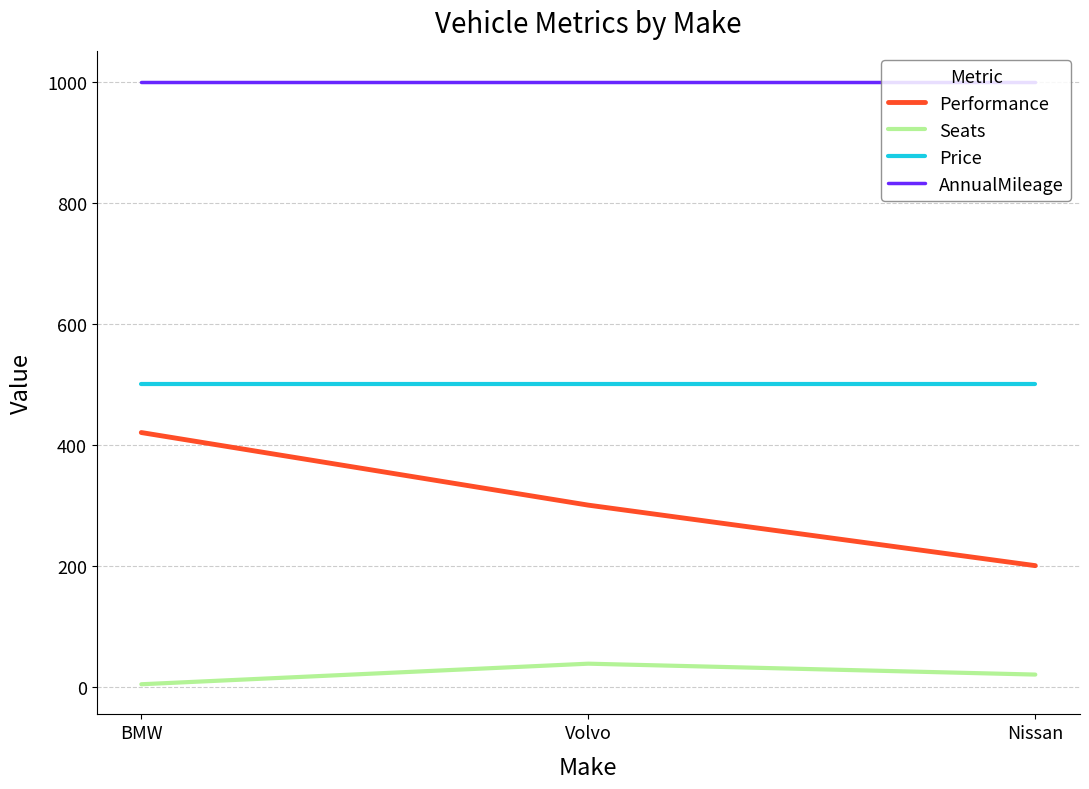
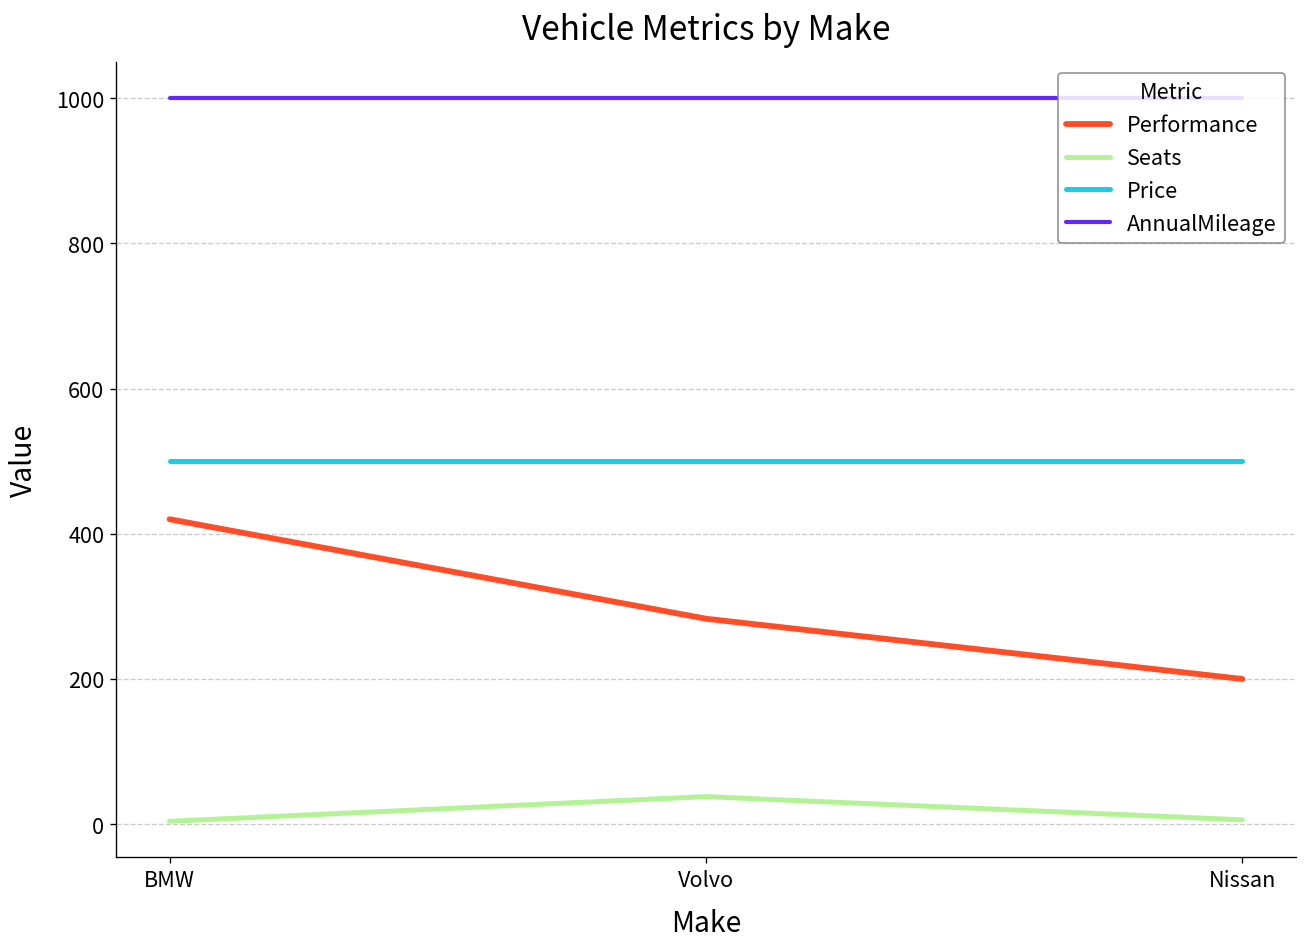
Performance, Volvo: 300 -> 280
Seats, Nissan: 20 -> 10
